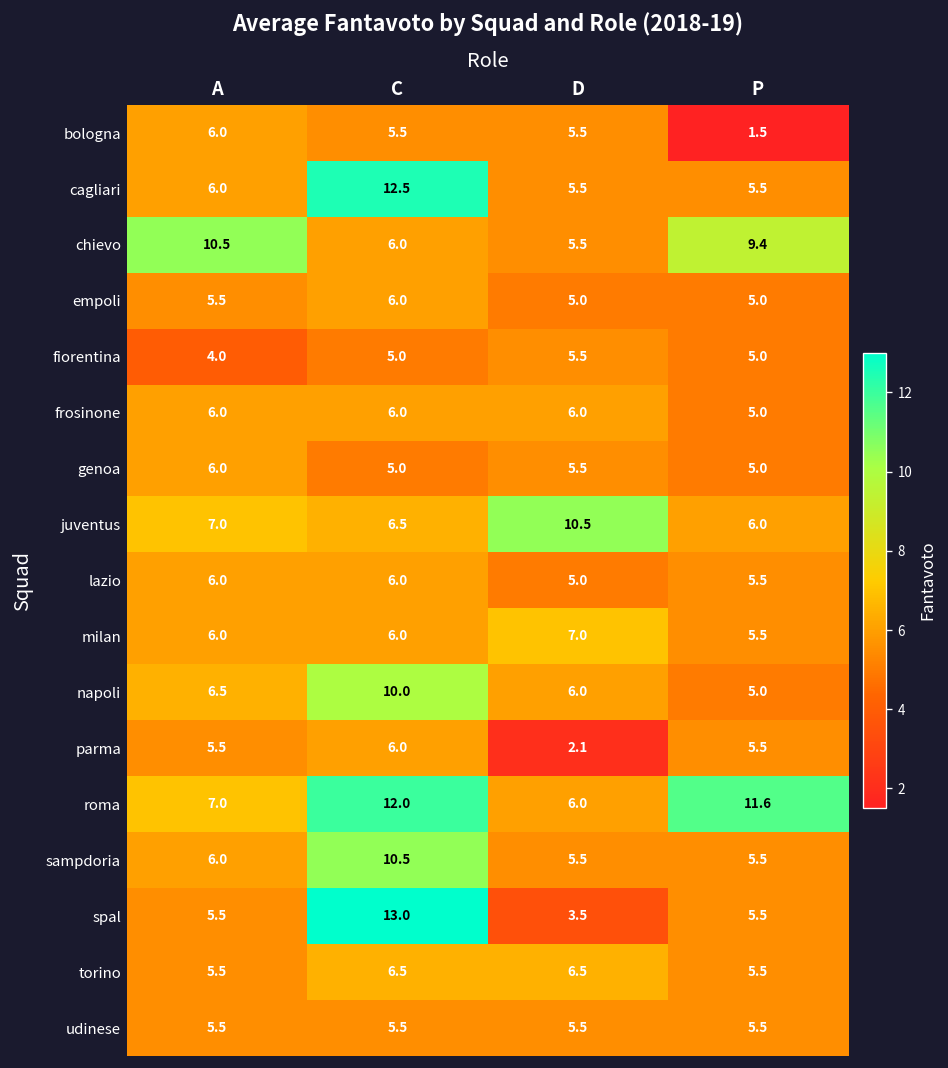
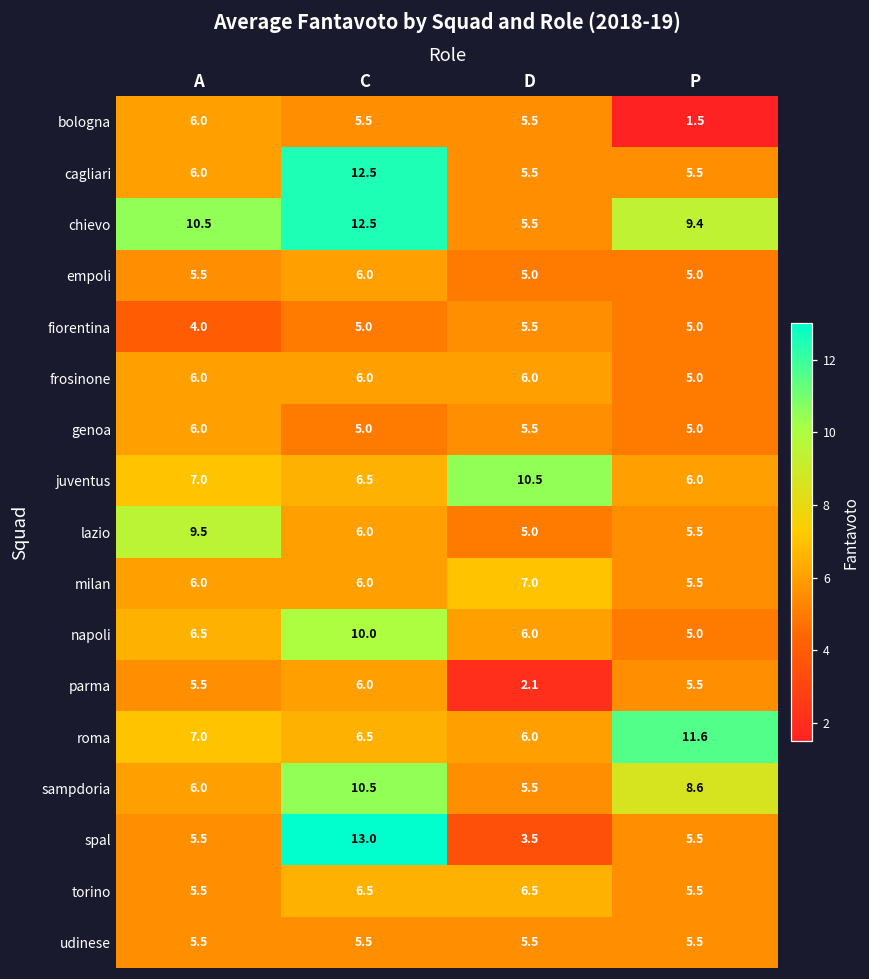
chievo, C: 6.0 -> 12.5
lazio, A: 6.0 -> 9.5
roma, C: 12.0 -> 6.5
sampdoria, P: 5.5 -> 8.6
